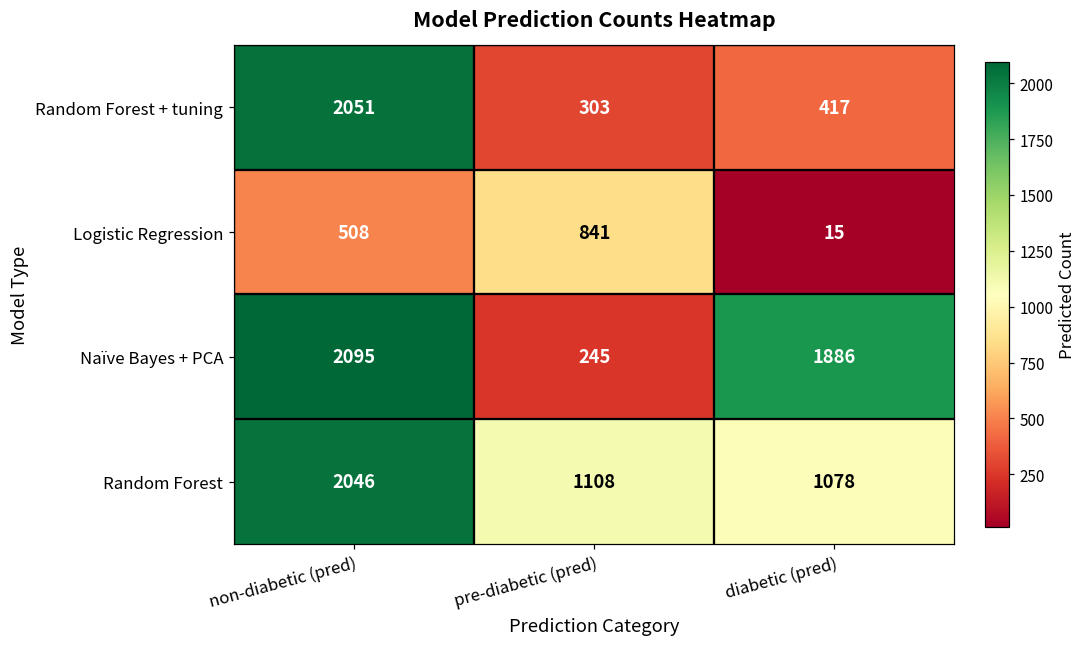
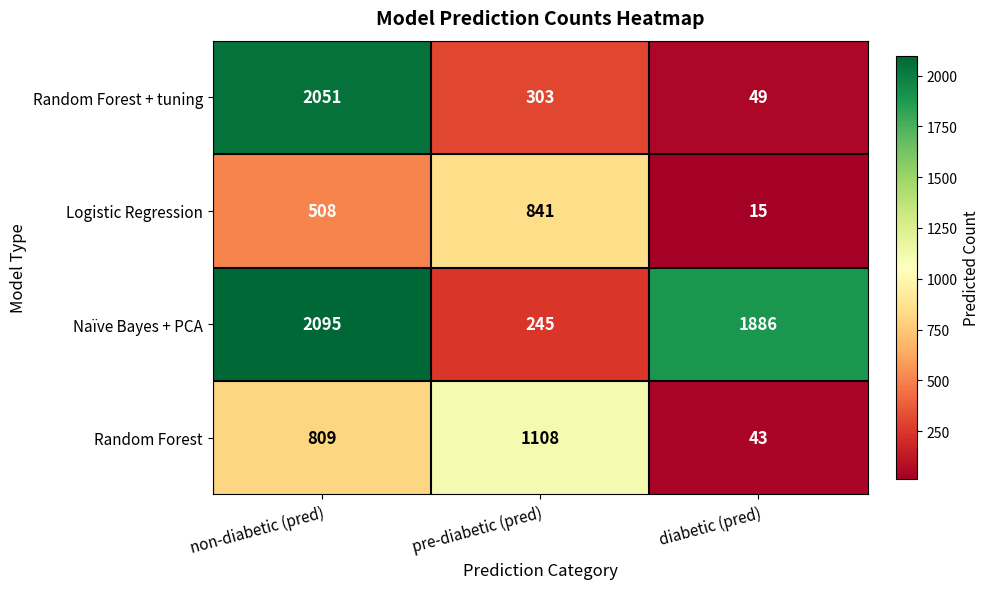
Random Forest + tuning, diabetic (pred): 417 -> 49
Random Forest, non-diabetic (pred): 2046 -> 809
Random Forest, diabetic (pred): 1078 -> 43
